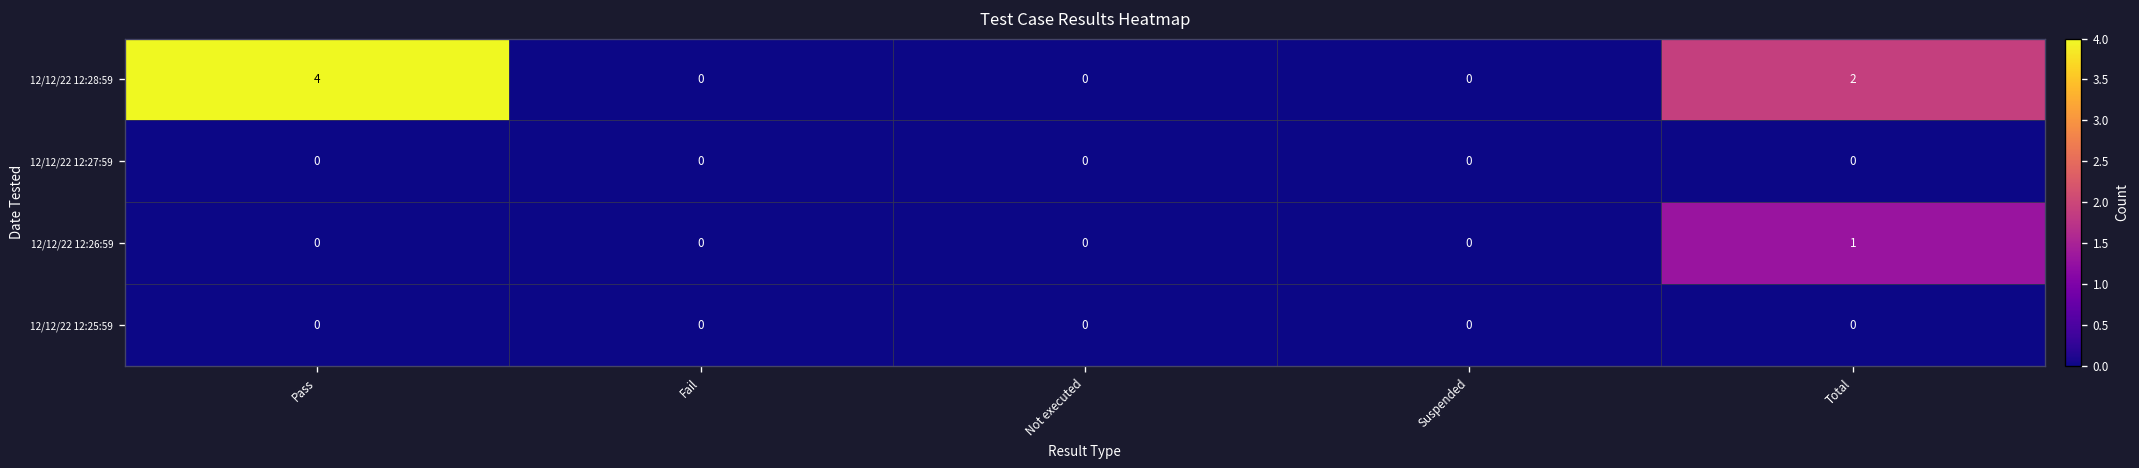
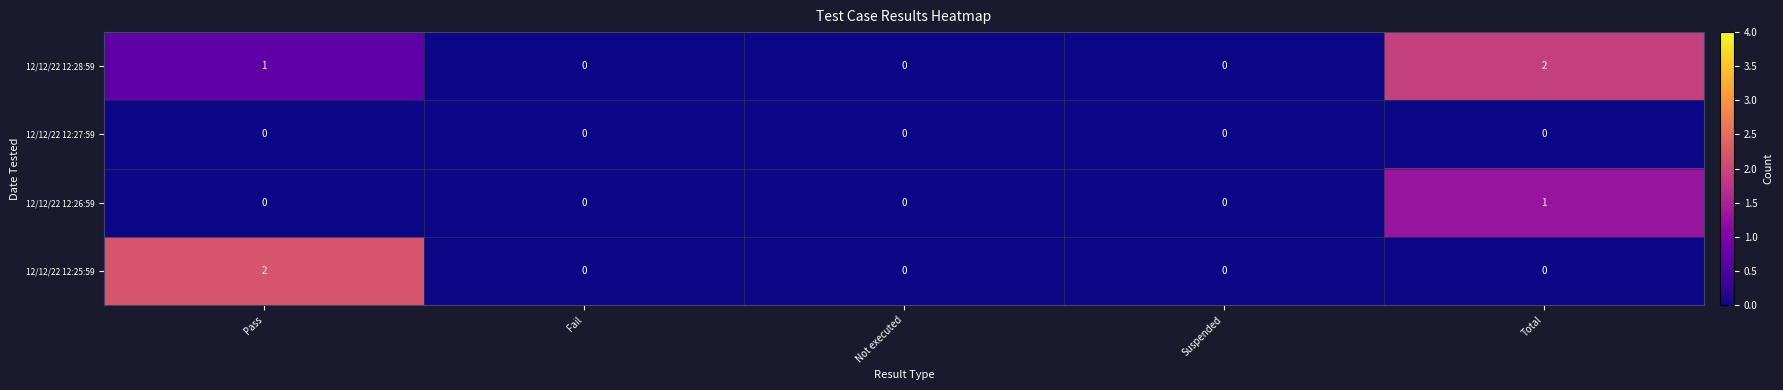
12/12/22 12:28:59, Pass: 4 -> 1
12/12/22 12:25:59, Pass: 0 -> 2
